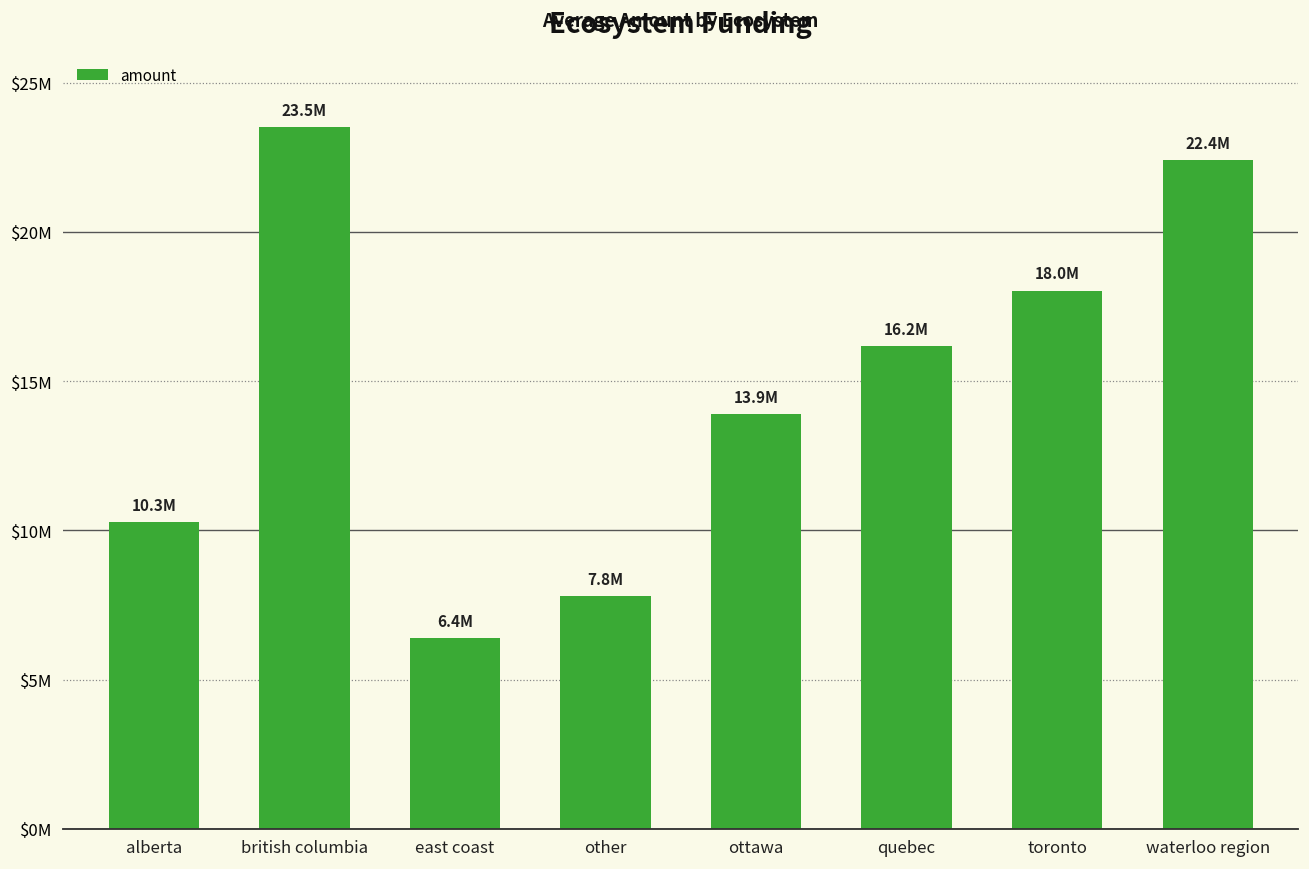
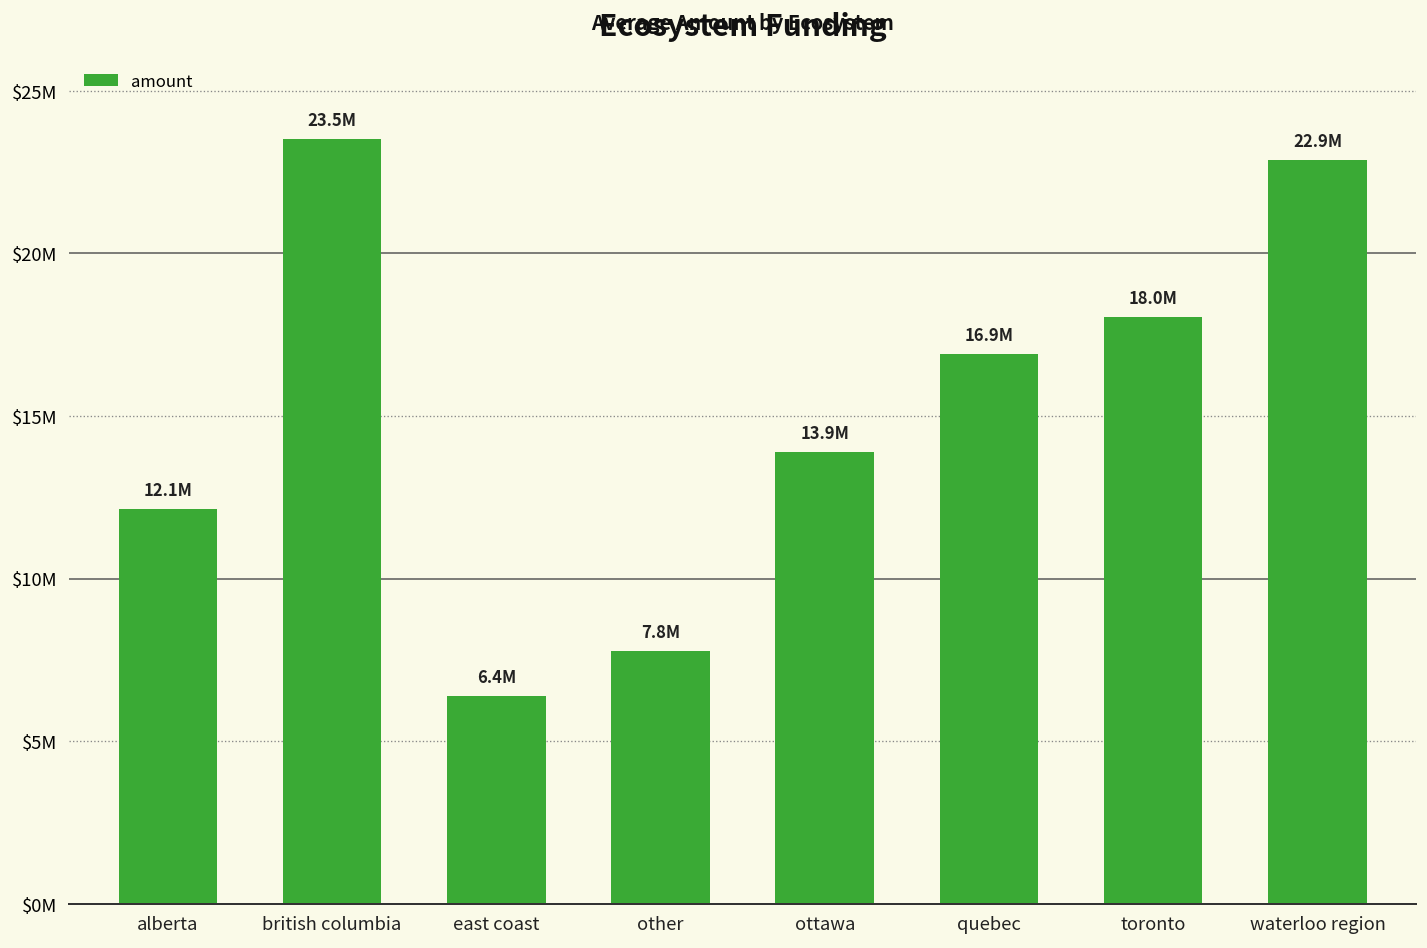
alberta: 10.3M -> 12.1M
quebec: 16.2M -> 16.9M
waterloo region: 22.4M -> 22.9M
